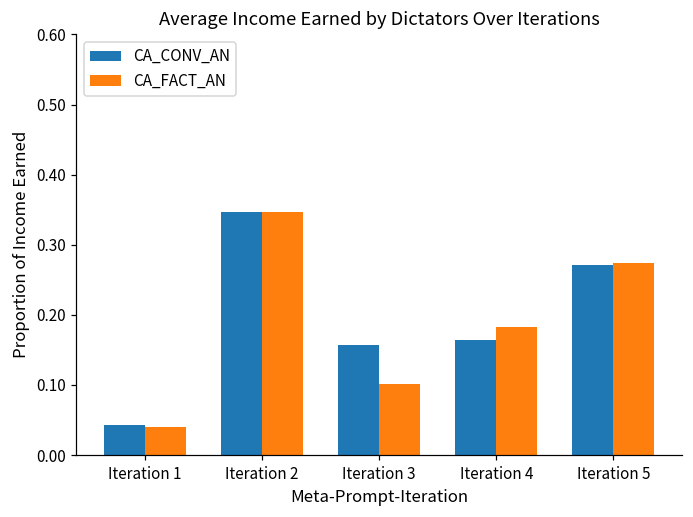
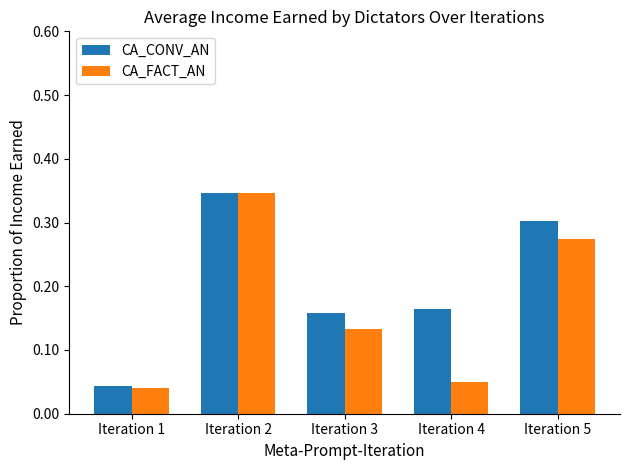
CA_FACT_AN, Iteration 3: 0.10 -> 0.13
CA_FACT_AN, Iteration 4: 0.18 -> 0.05
CA_CONV_AN, Iteration 5: 0.27 -> 0.30
